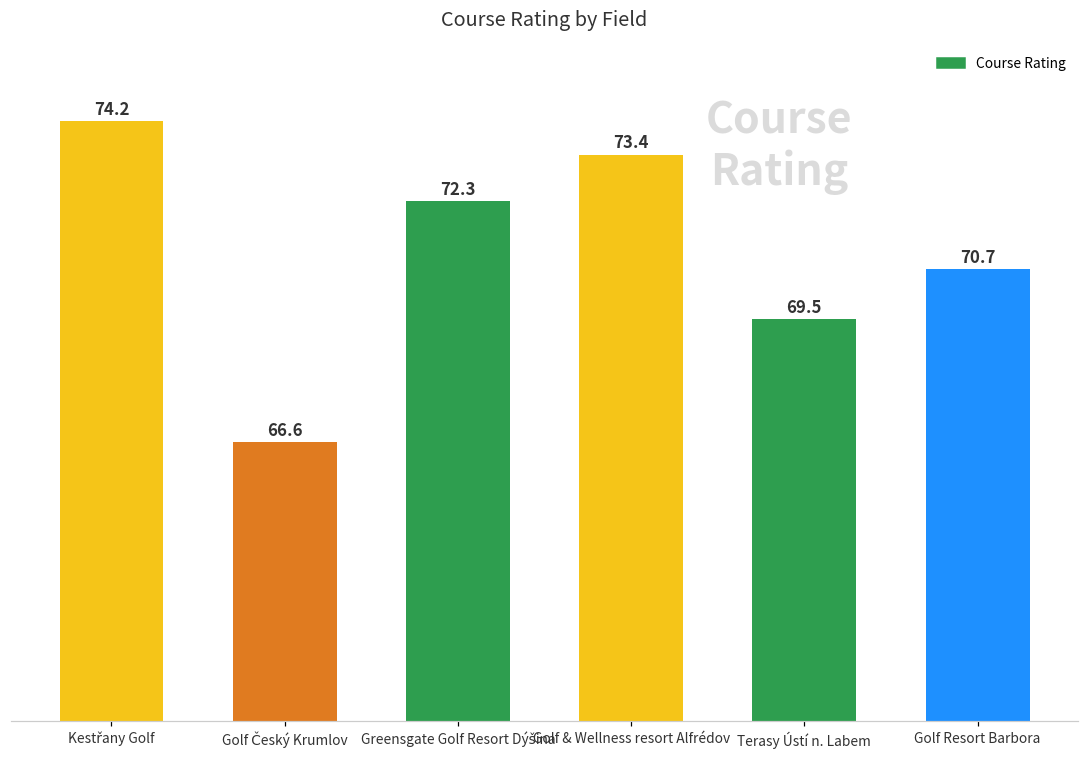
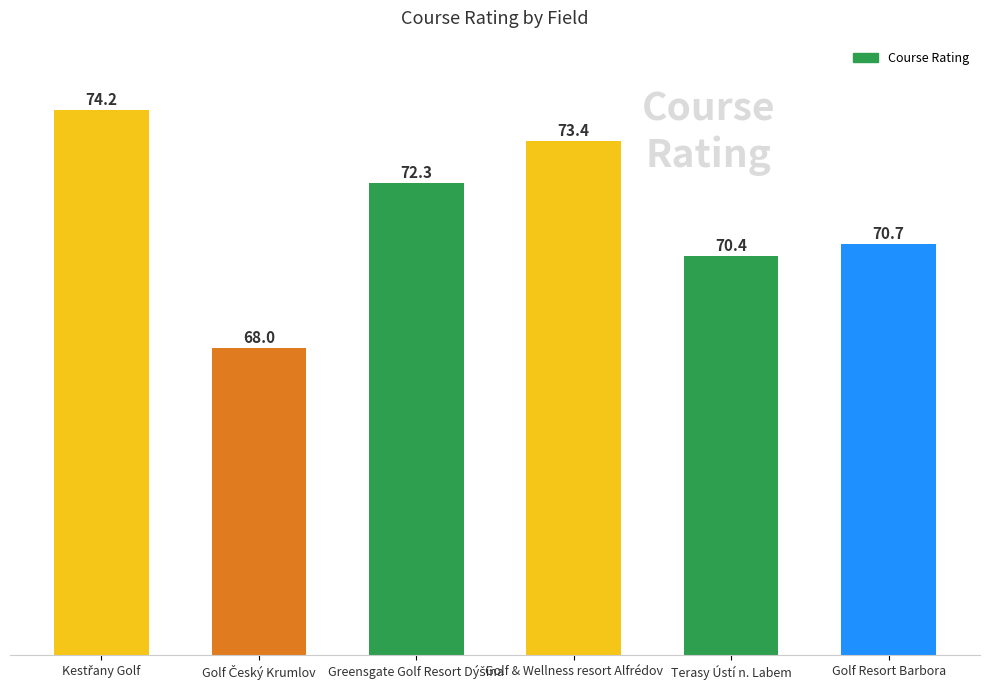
Golf Český Krumlov: 66.6 -> 68.0
Terasy Ústí n. Labem: 69.5 -> 70.4
